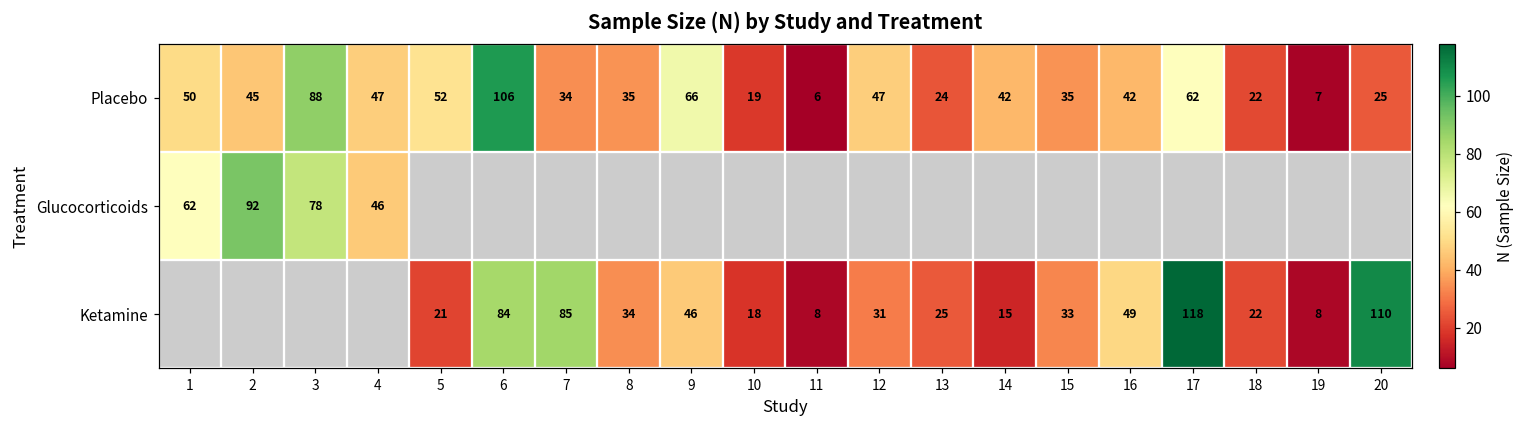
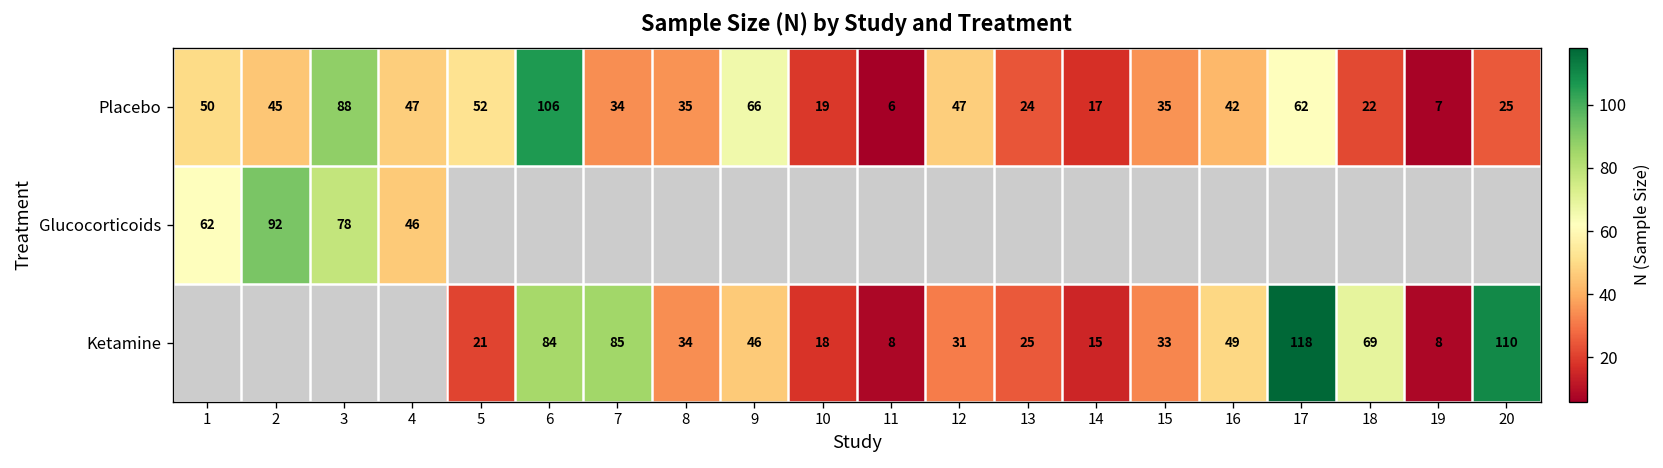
Placebo, 14: 42 -> 17
Ketamine, 18: 22 -> 69
